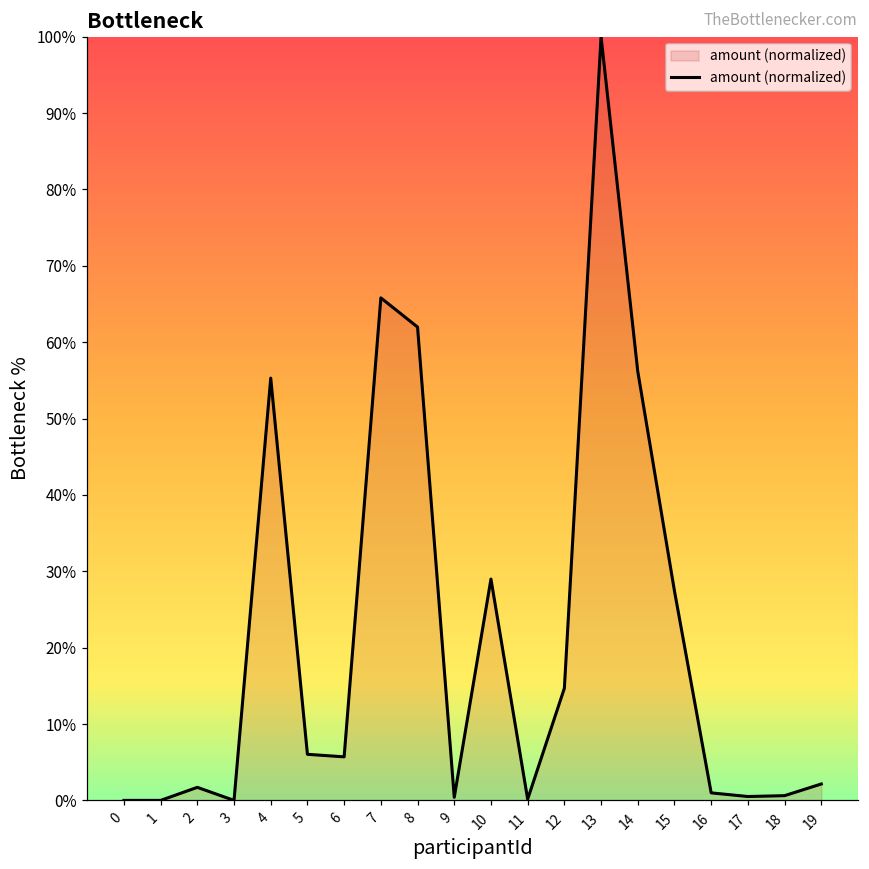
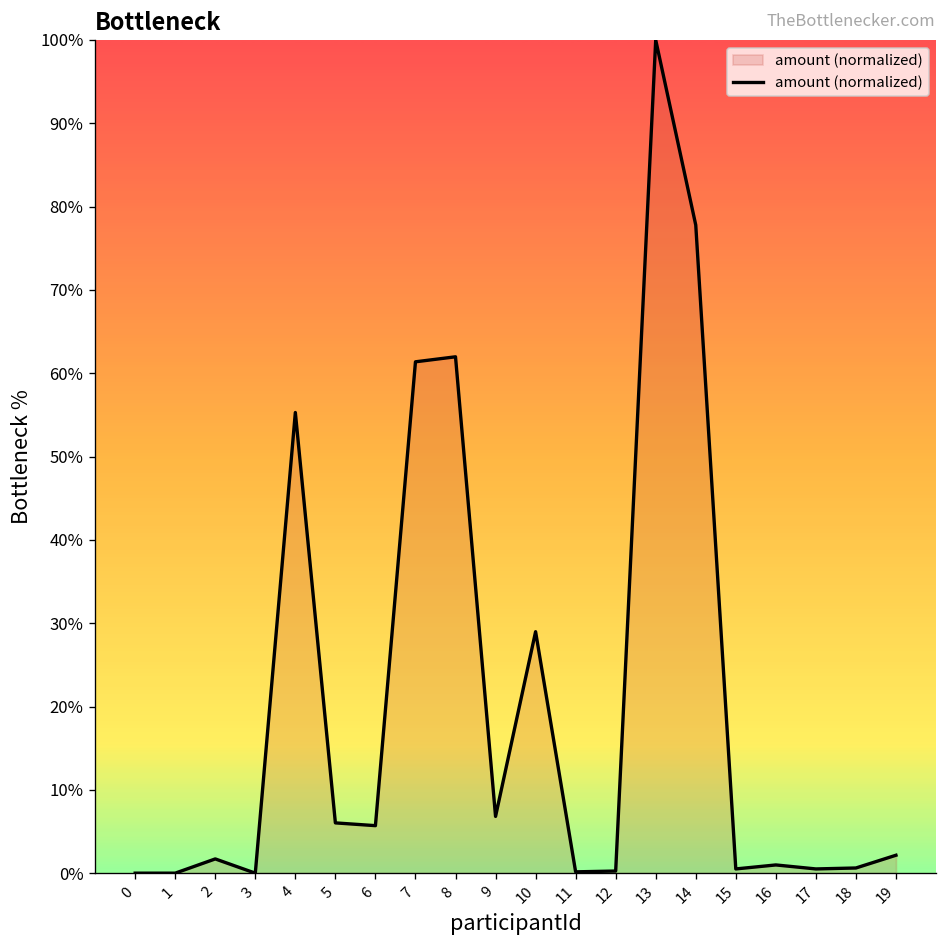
7: 66% -> 61%
9: 0% -> 7%
12: 15% -> 0%
14: 56% -> 78%
15: 27% -> 1%
